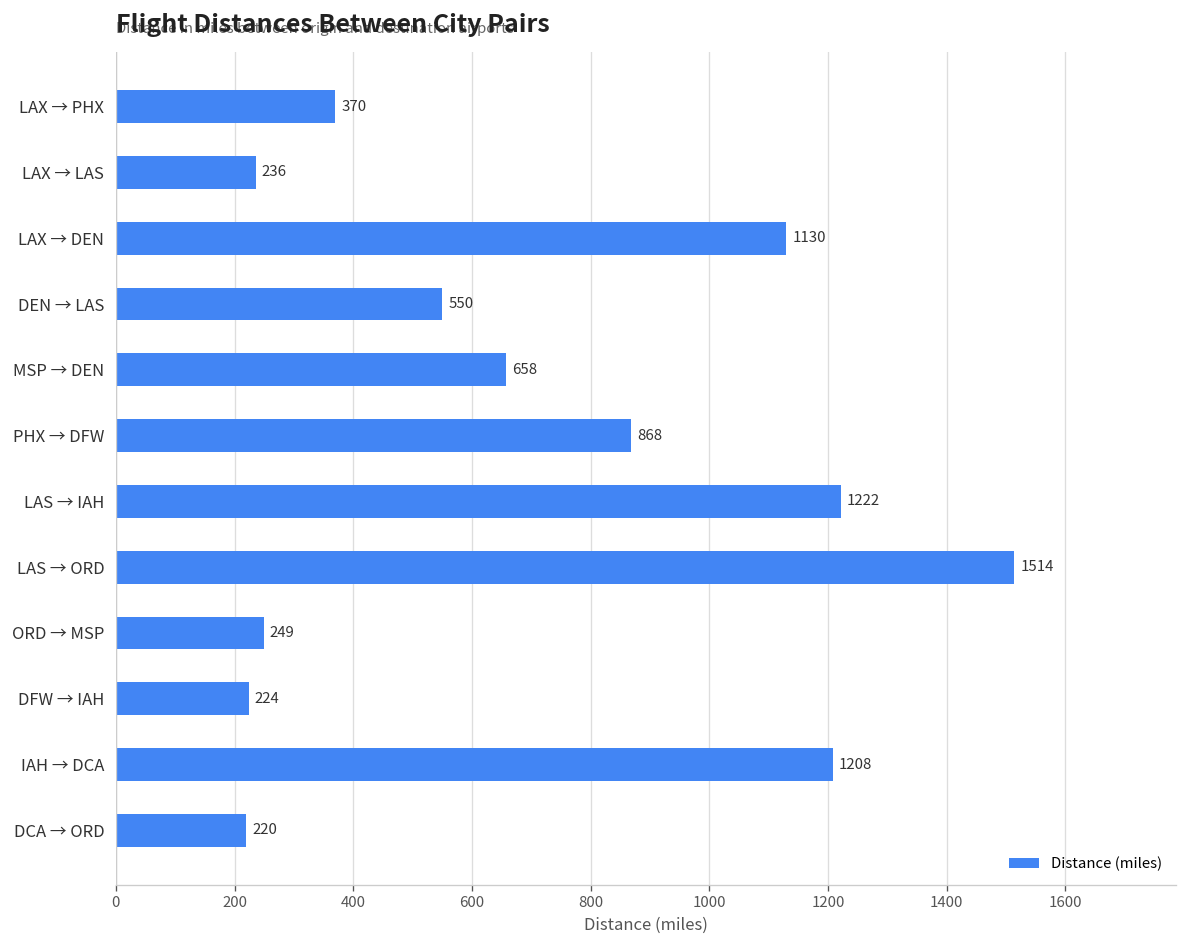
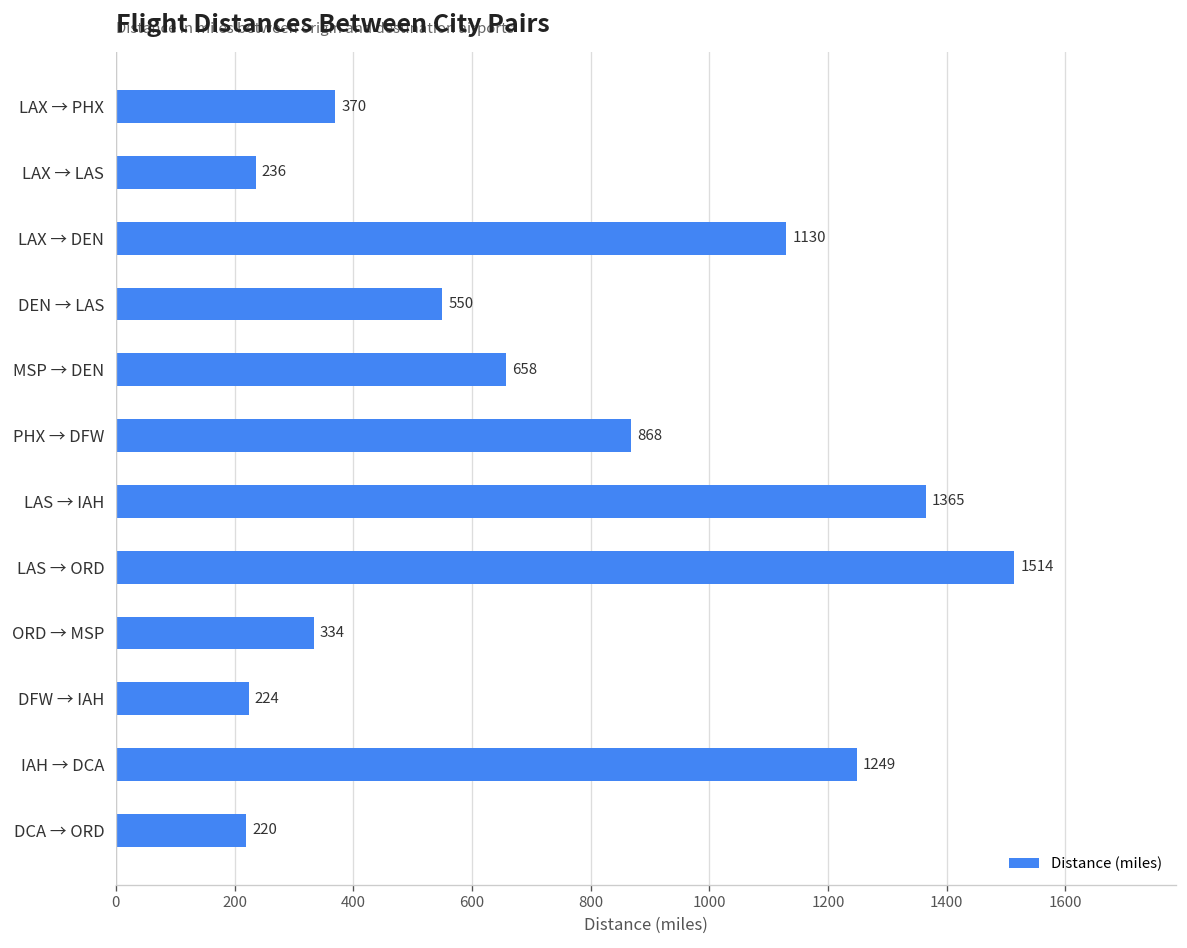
LAS → IAH: 1222 -> 1365
ORD → MSP: 249 -> 334
IAH → DCA: 1208 -> 1249
